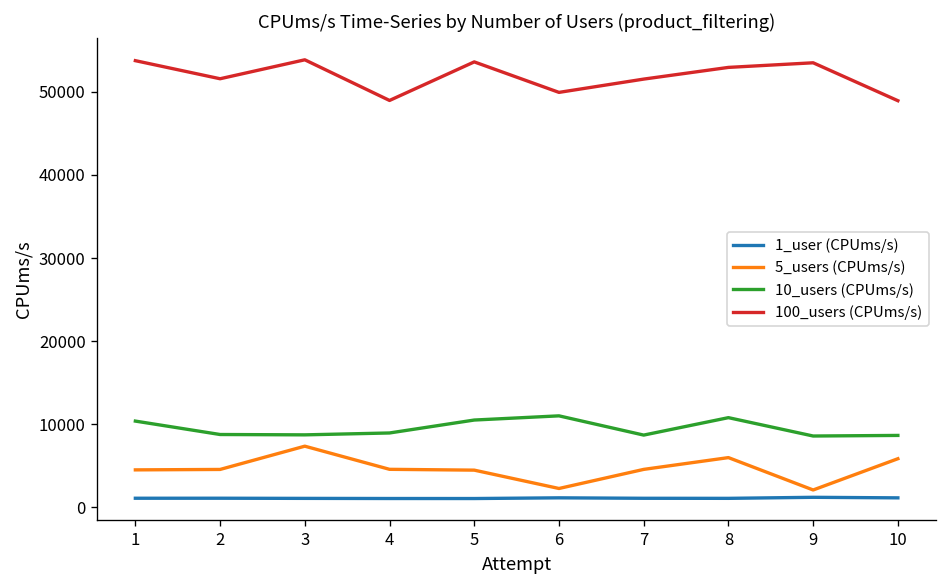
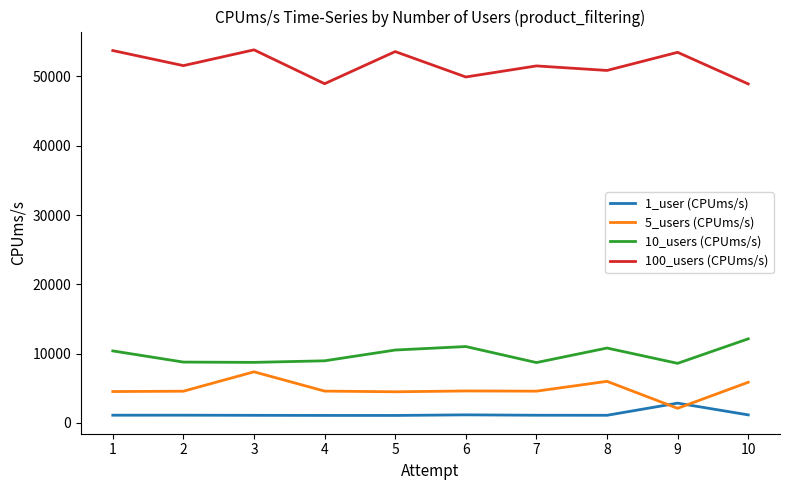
5_users (CPUms/s), 6: 2000 -> 5000
100_users (CPUms/s), 8: 53000 -> 51000
1_user (CPUms/s), 9: 1000 -> 3000
10_users (CPUms/s), 10: 9000 -> 12000
